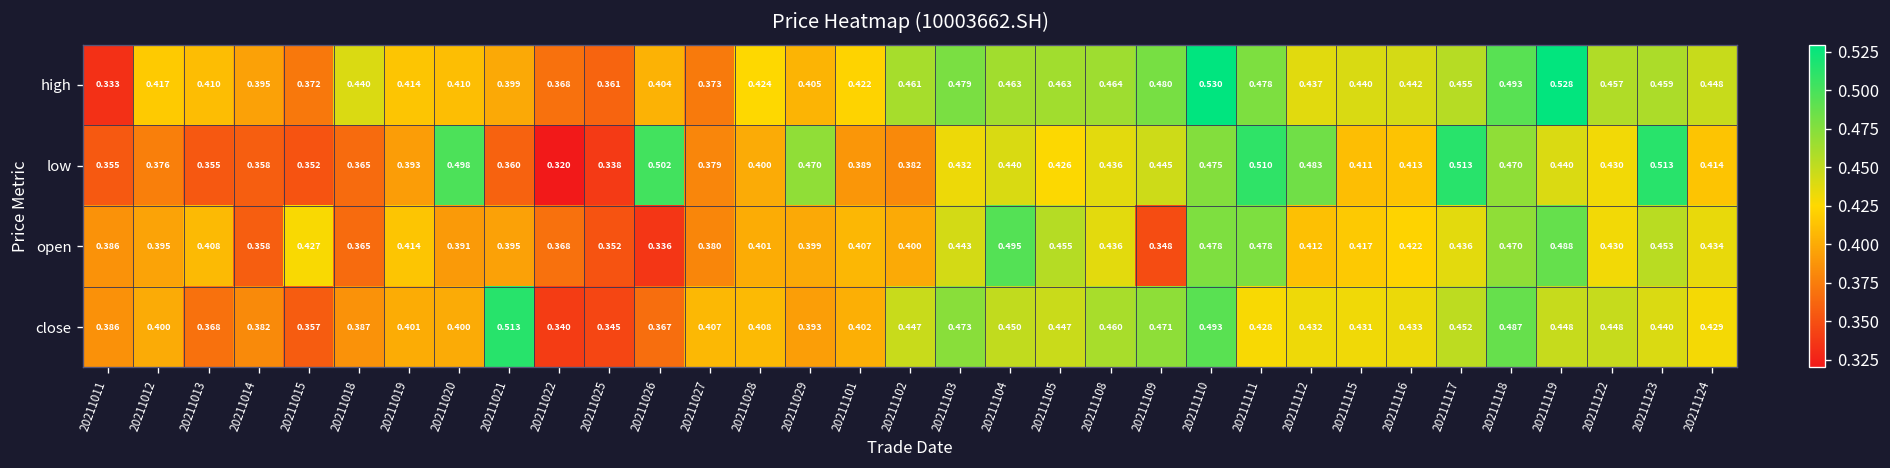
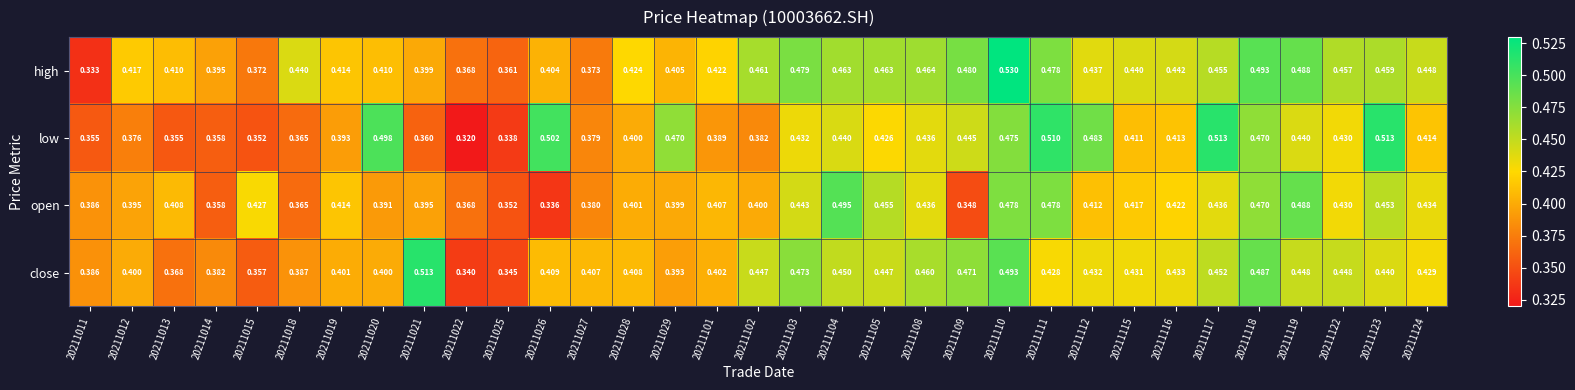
high, 20211119: 0.528 -> 0.488
close, 20211026: 0.367 -> 0.409
